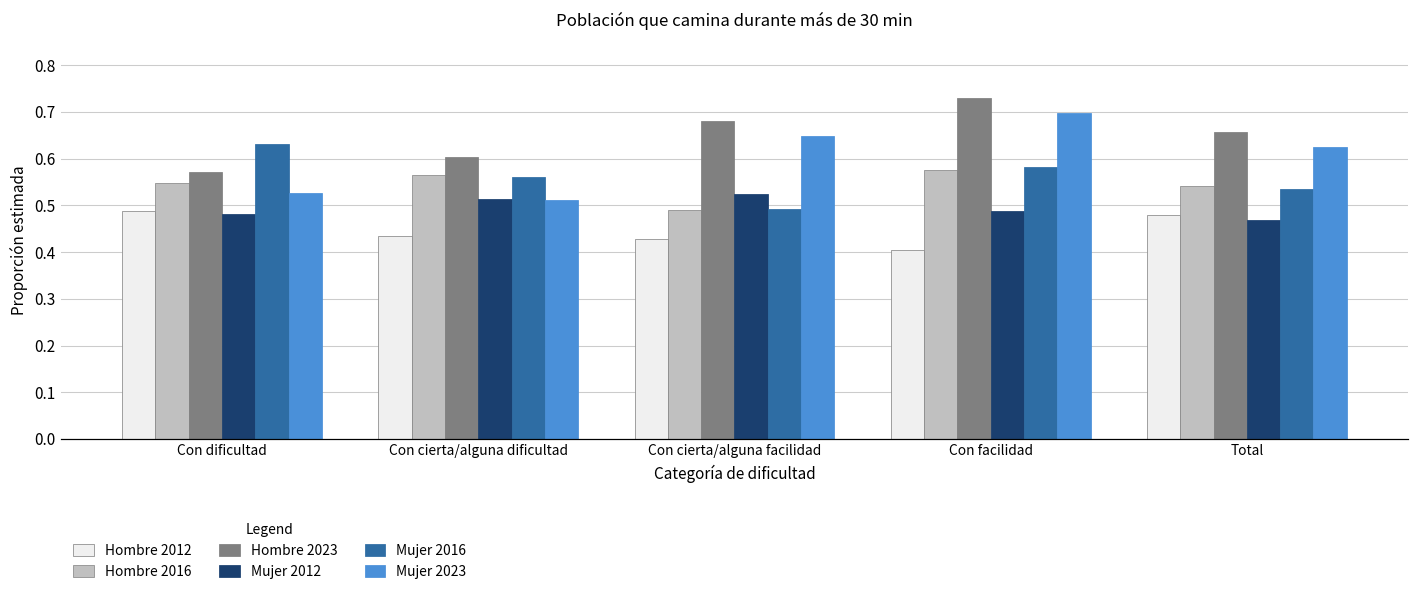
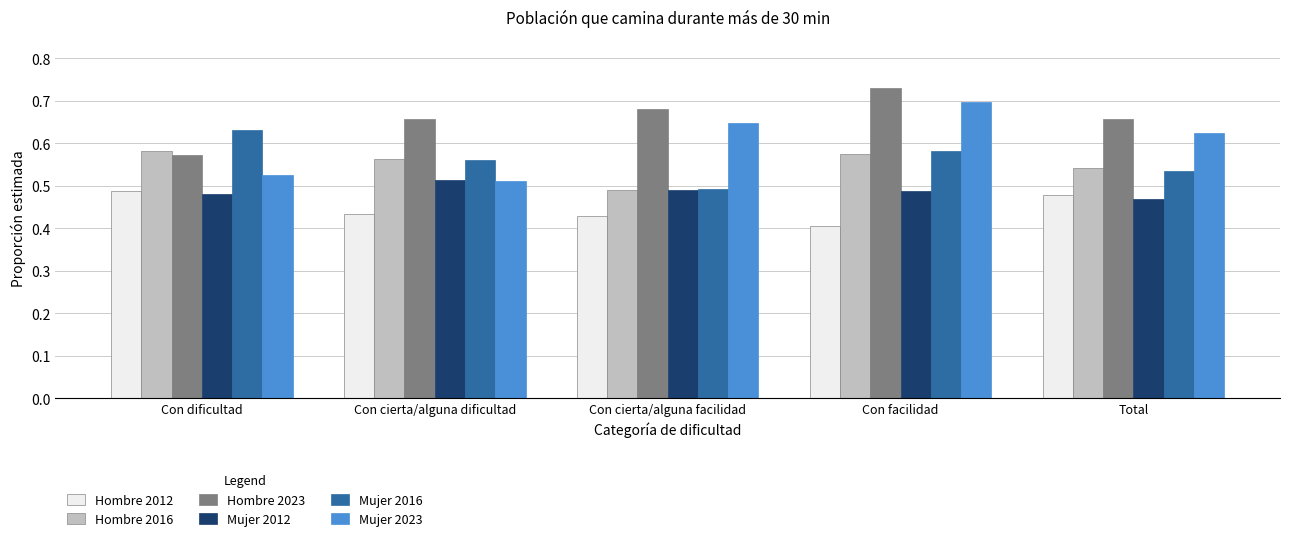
Hombre 2016, Con dificultad: 0.55 -> 0.58
Hombre 2023, Con cierta/alguna dificultad: 0.60 -> 0.66
Mujer 2012, Con cierta/alguna facilidad: 0.52 -> 0.49
